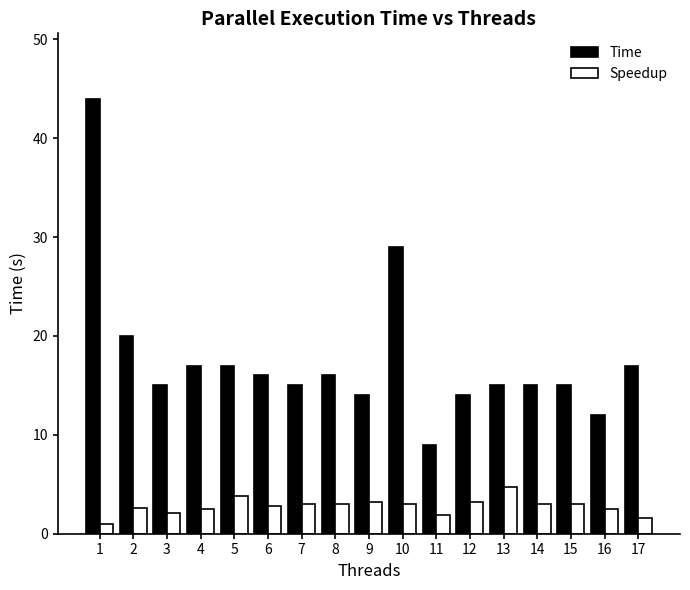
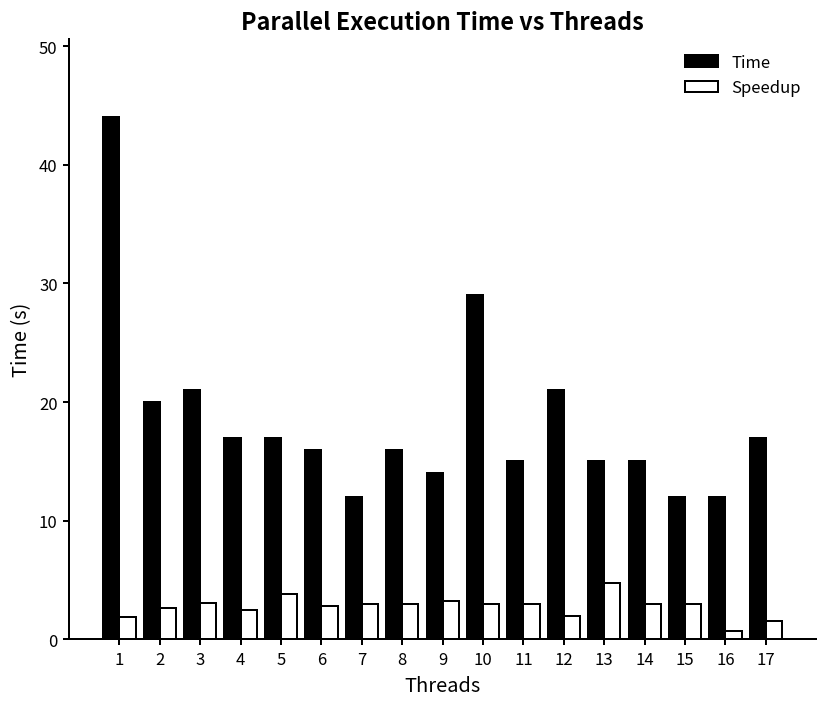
Speedup, 1: 1 -> 2
Time, 3: 15 -> 21
Speedup, 3: 2 -> 3
Time, 7: 15 -> 12
Time, 11: 9 -> 15
Speedup, 11: 2 -> 3
Time, 12: 14 -> 21
Speedup, 12: 3 -> 2
Time, 15: 15 -> 12
Speedup, 16: 3 -> 1
